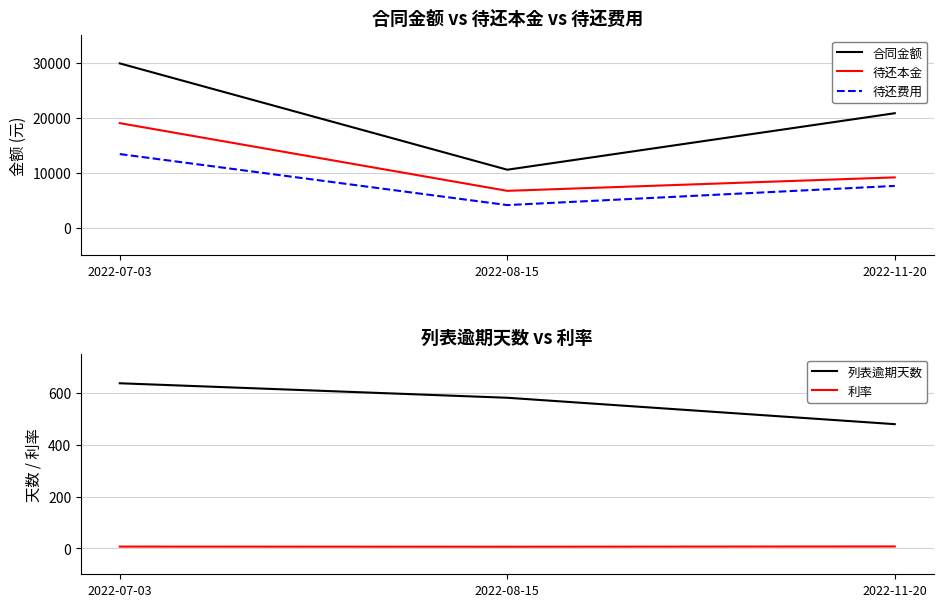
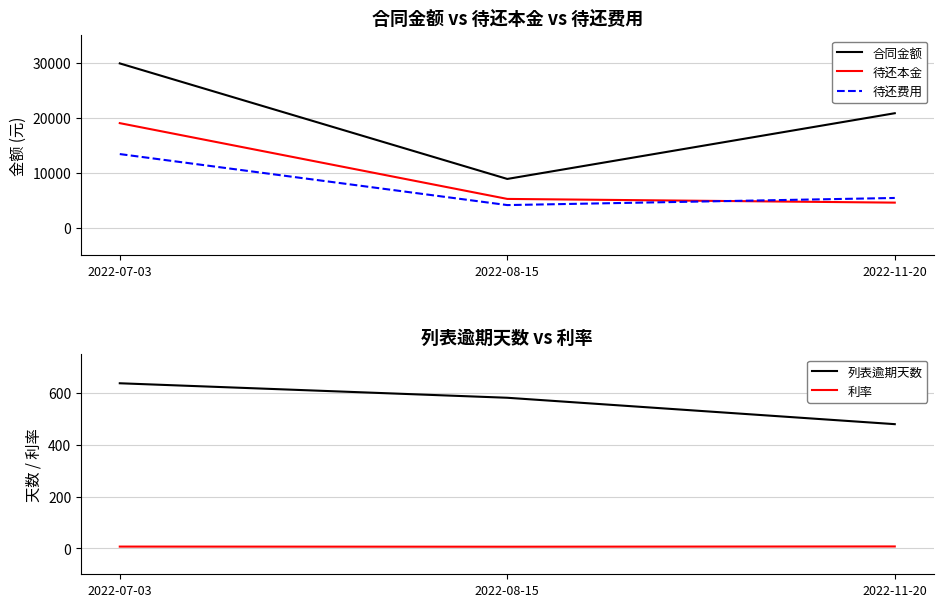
合同金额 vs 待还本金 vs 待还费用, 合同金额, 2022-08-15: 11000 -> 9000
合同金额 vs 待还本金 vs 待还费用, 待还本金, 2022-08-15: 7000 -> 5000
合同金额 vs 待还本金 vs 待还费用, 待还本金, 2022-11-20: 9000 -> 5000
合同金额 vs 待还本金 vs 待还费用, 待还费用, 2022-11-20: 8000 -> 5000
